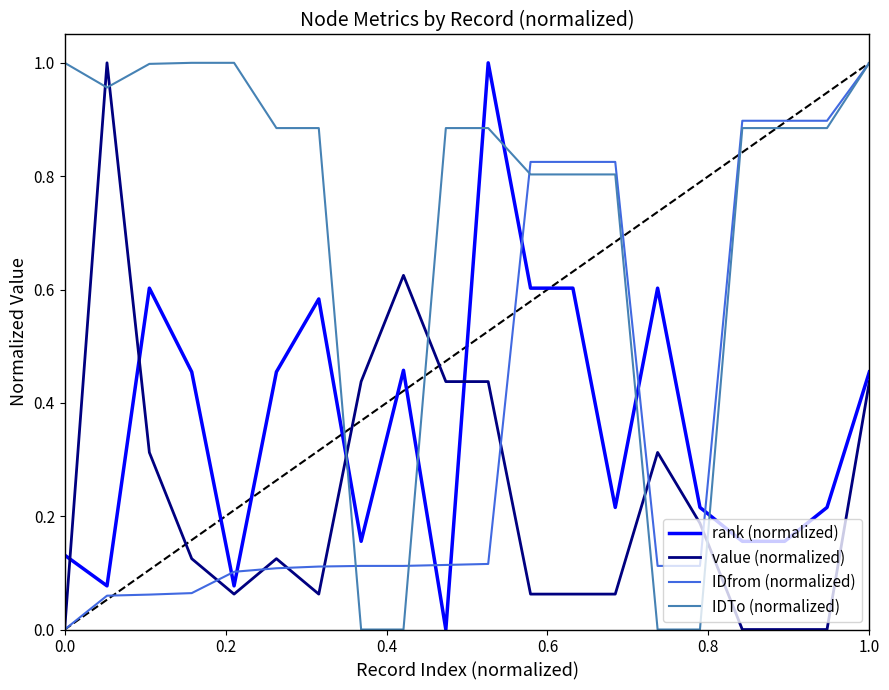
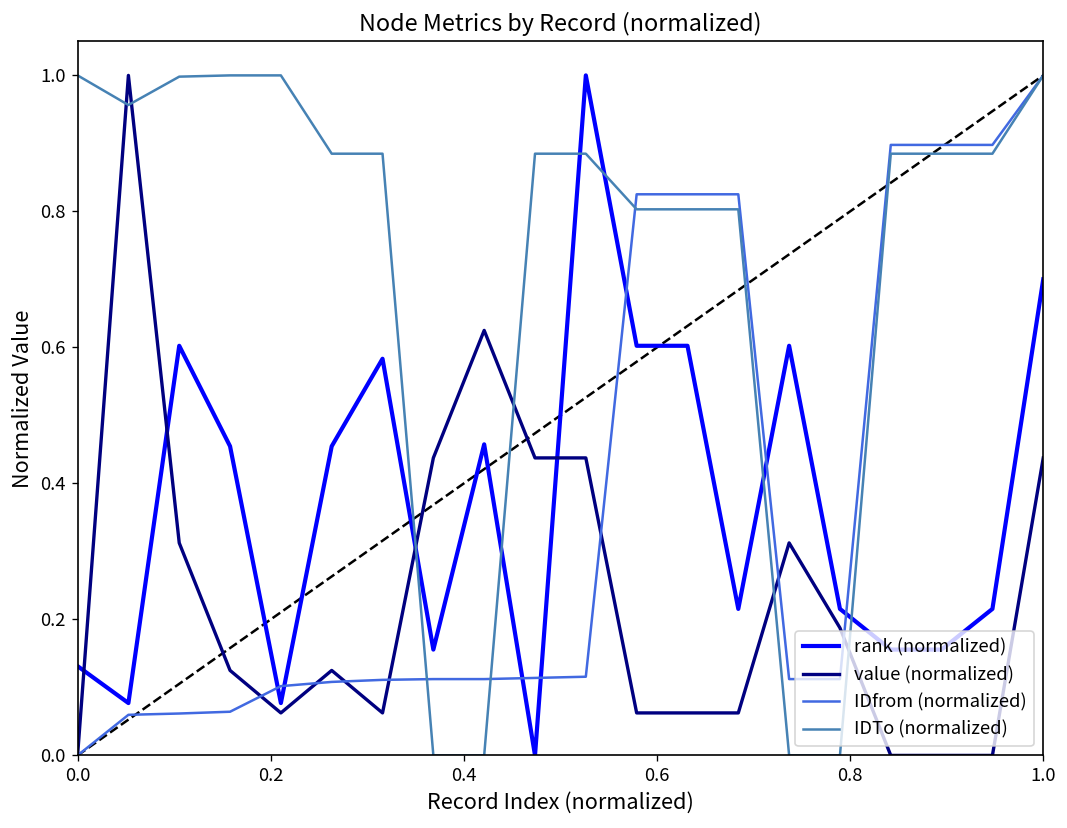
rank (normalized), 1.0: 0.45 -> 0.70
